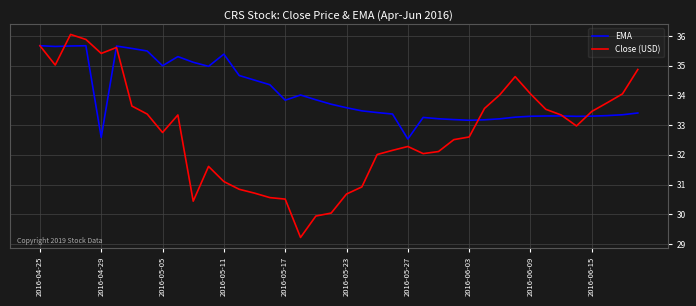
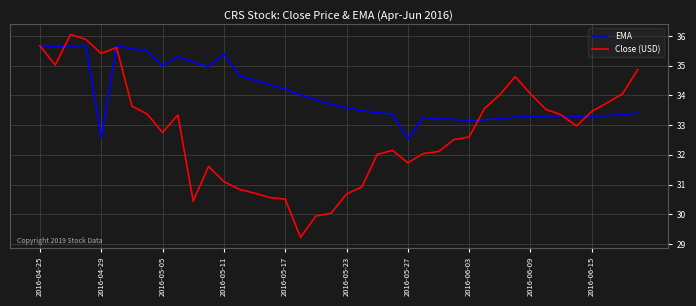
EMA, 2016-05-17: 33.8 -> 34.2
Close (USD), 2016-05-27: 32.3 -> 31.7
